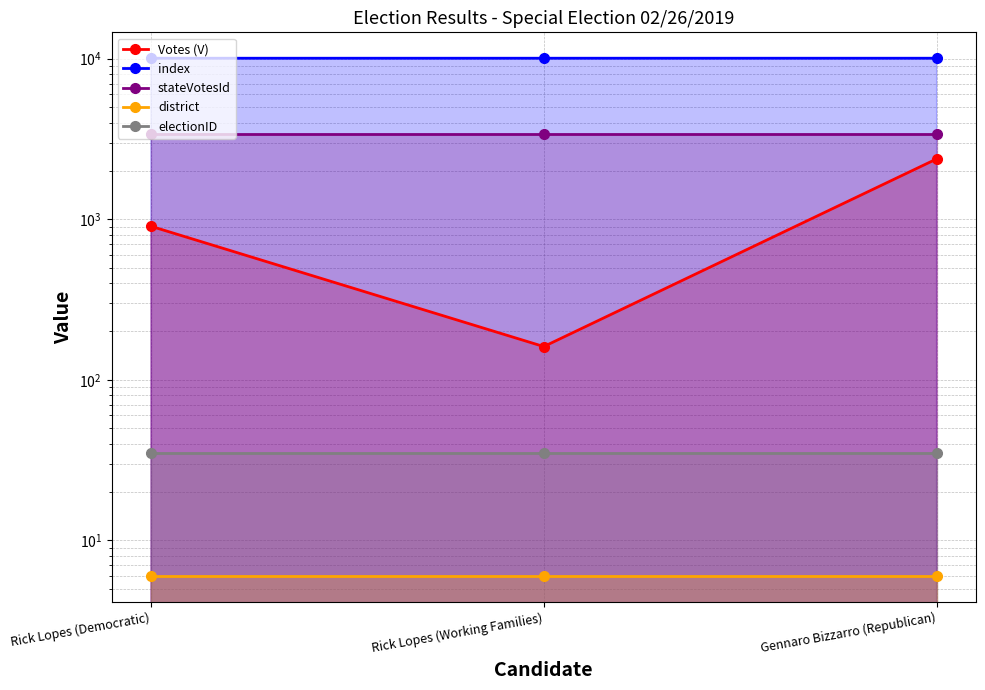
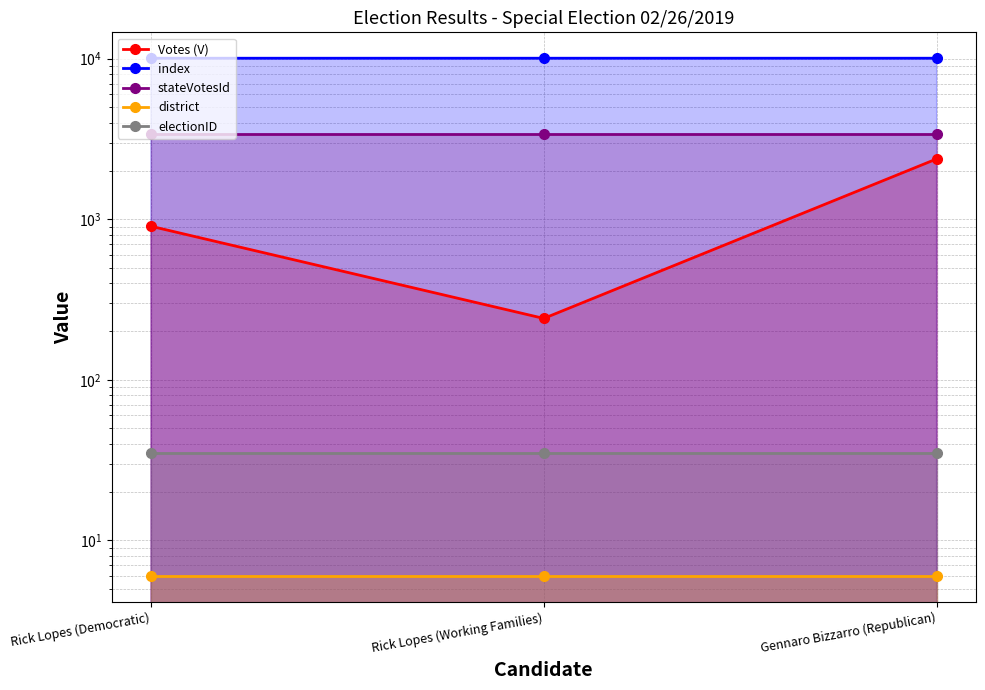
Votes (V), Rick Lopes (Working Families): 160 -> 240
